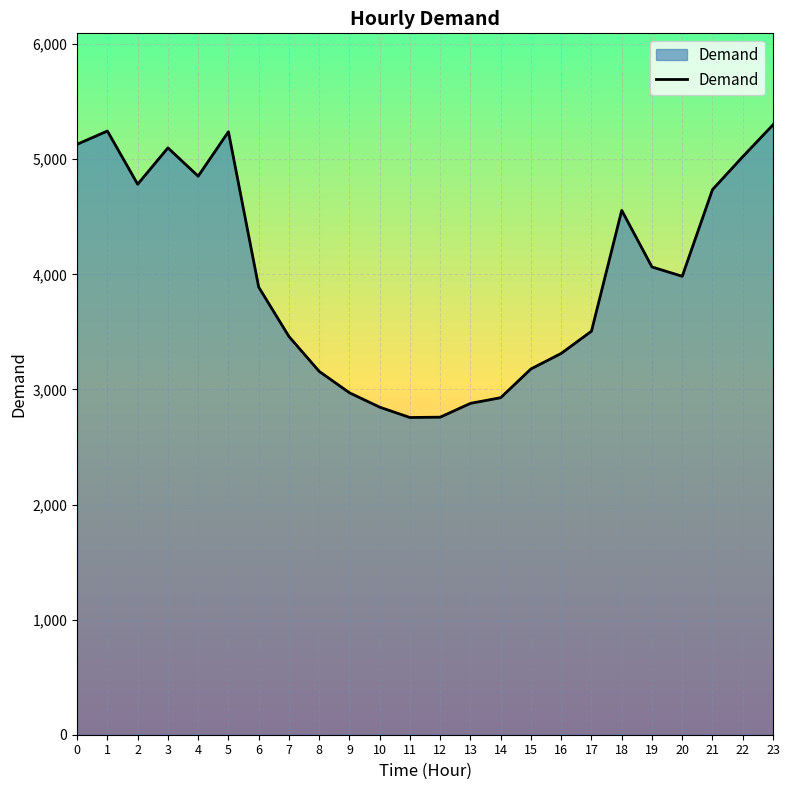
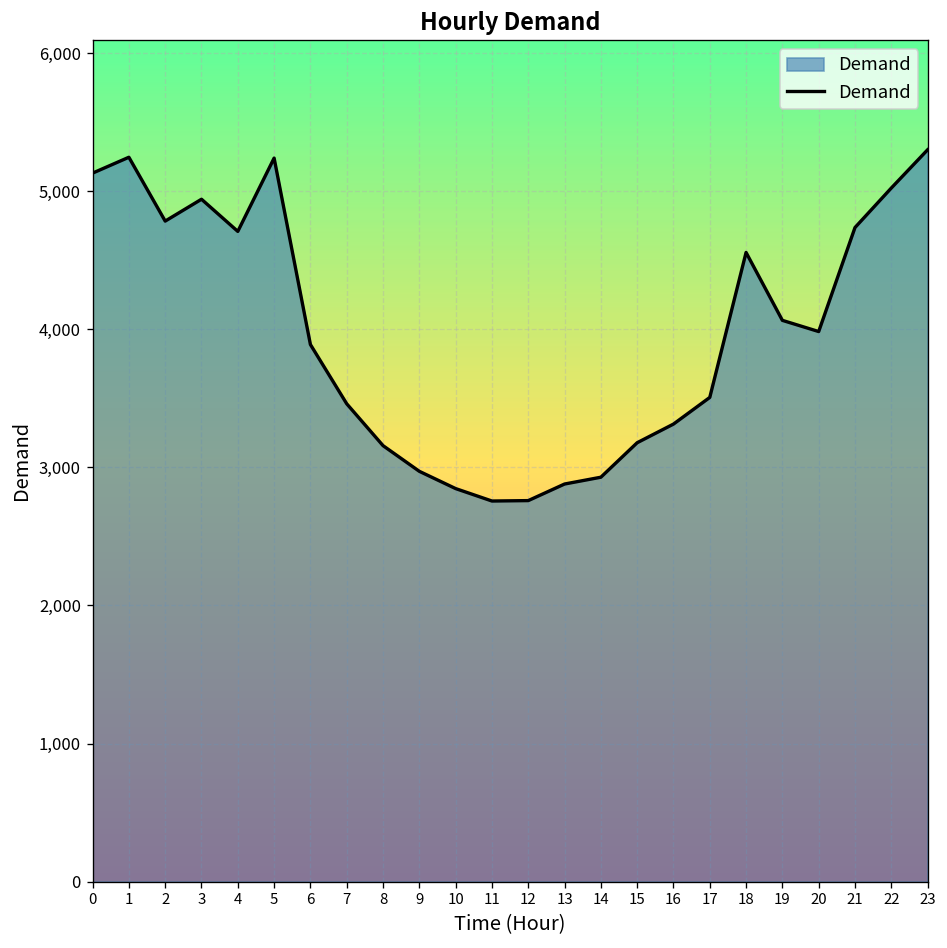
3: 5,100 -> 4,940
4: 4,850 -> 4,710
